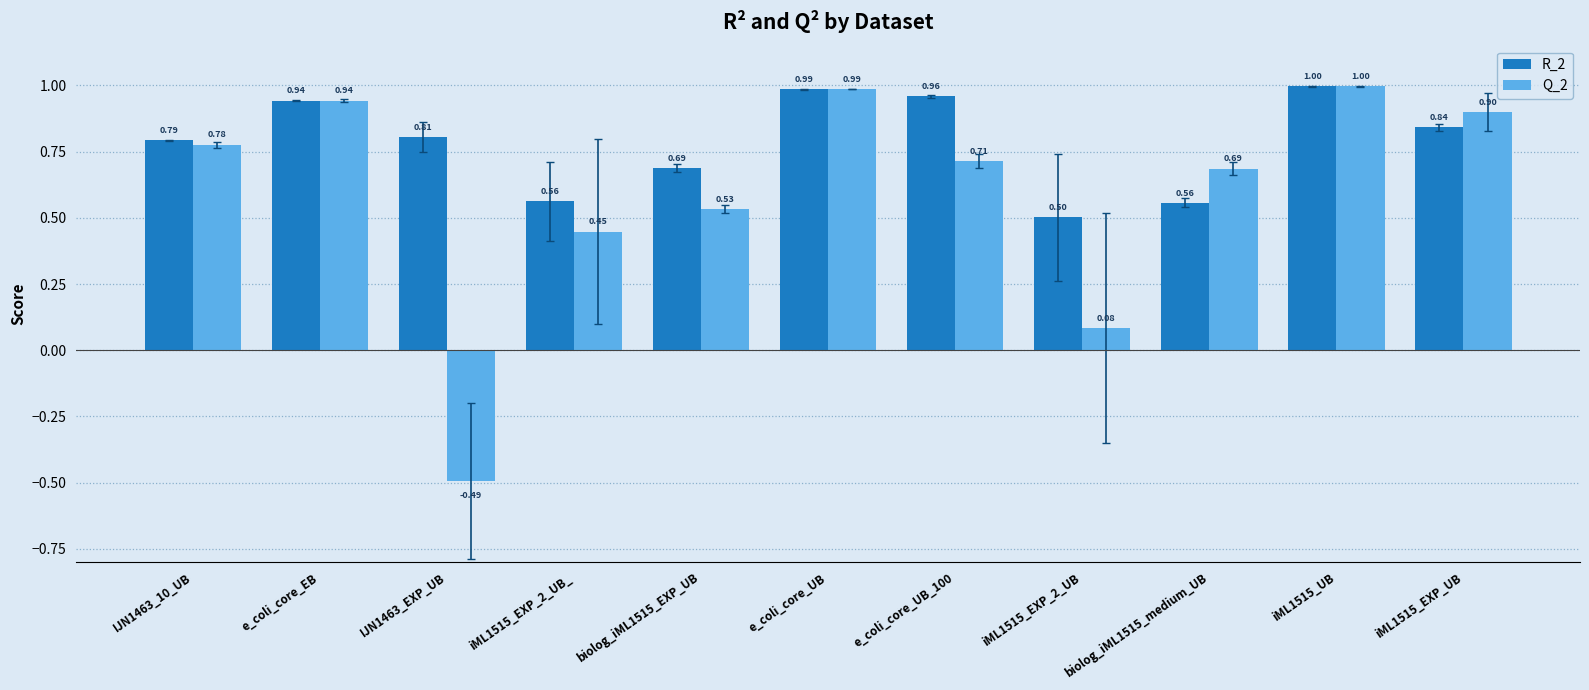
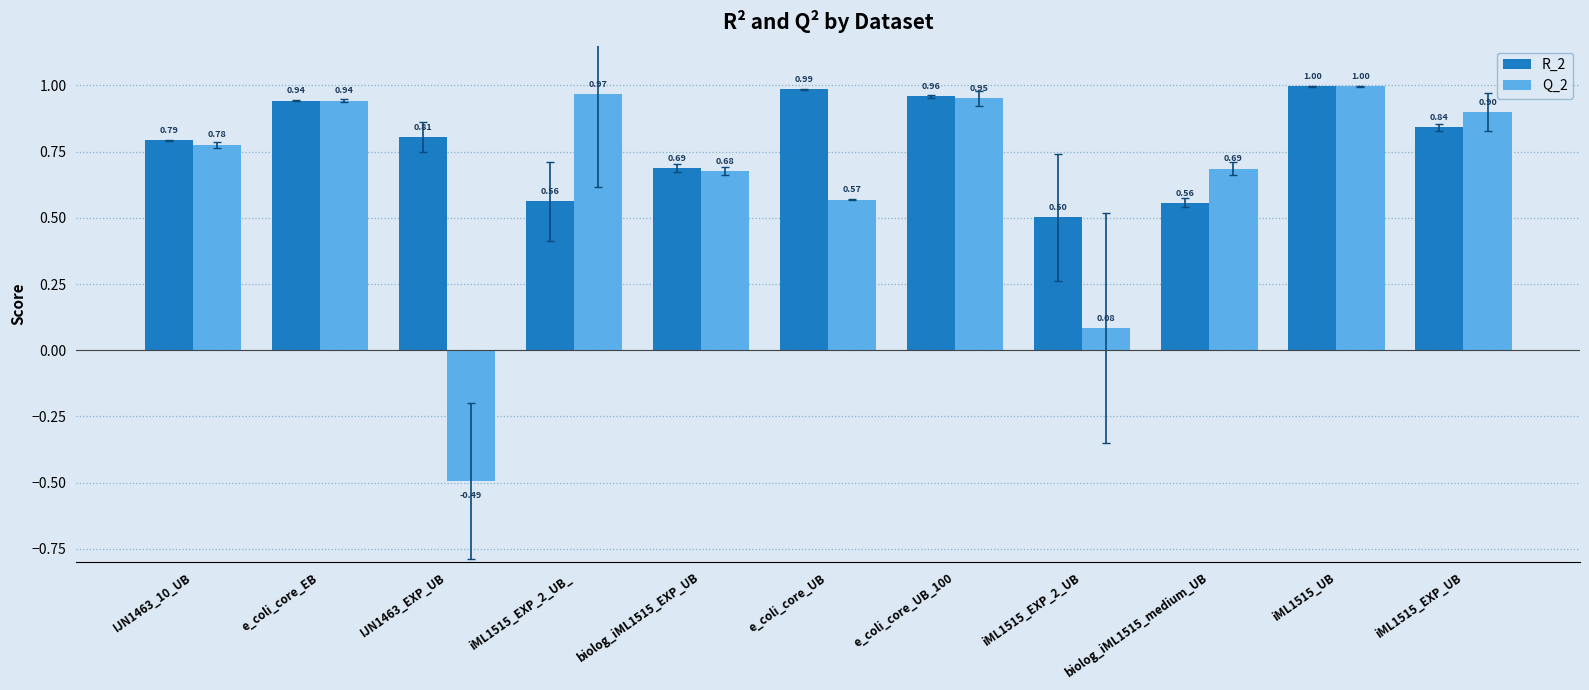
Q_2, iML1515_EXP_2_UB_: 0.45 -> 0.97
Q_2, biolog_iML1515_EXP_UB: 0.53 -> 0.68
Q_2, e_coli_core_UB: 0.99 -> 0.57
Q_2, e_coli_core_UB_100: 0.71 -> 0.95
